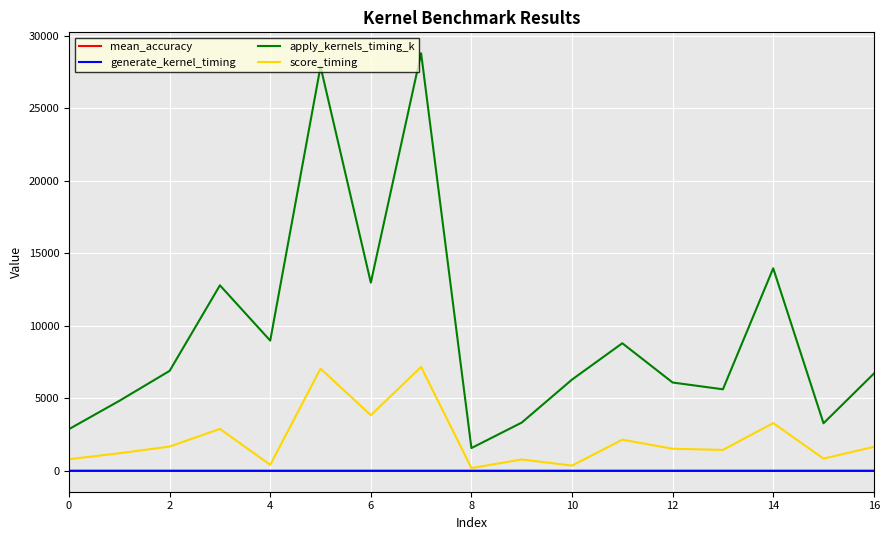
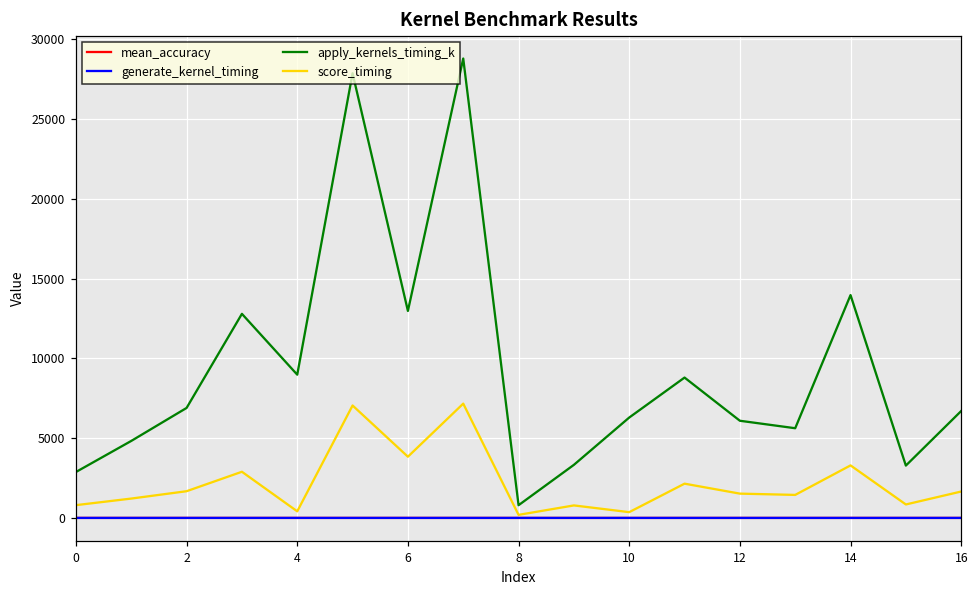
apply_kernels_timing_k, 8: 1600 -> 800
